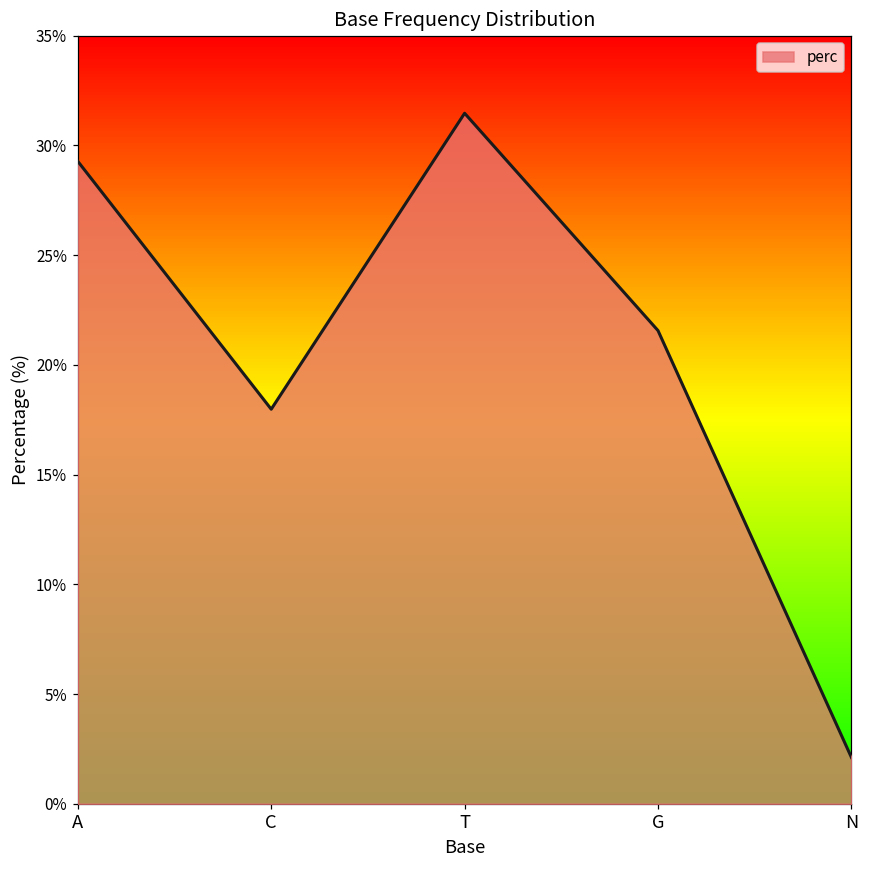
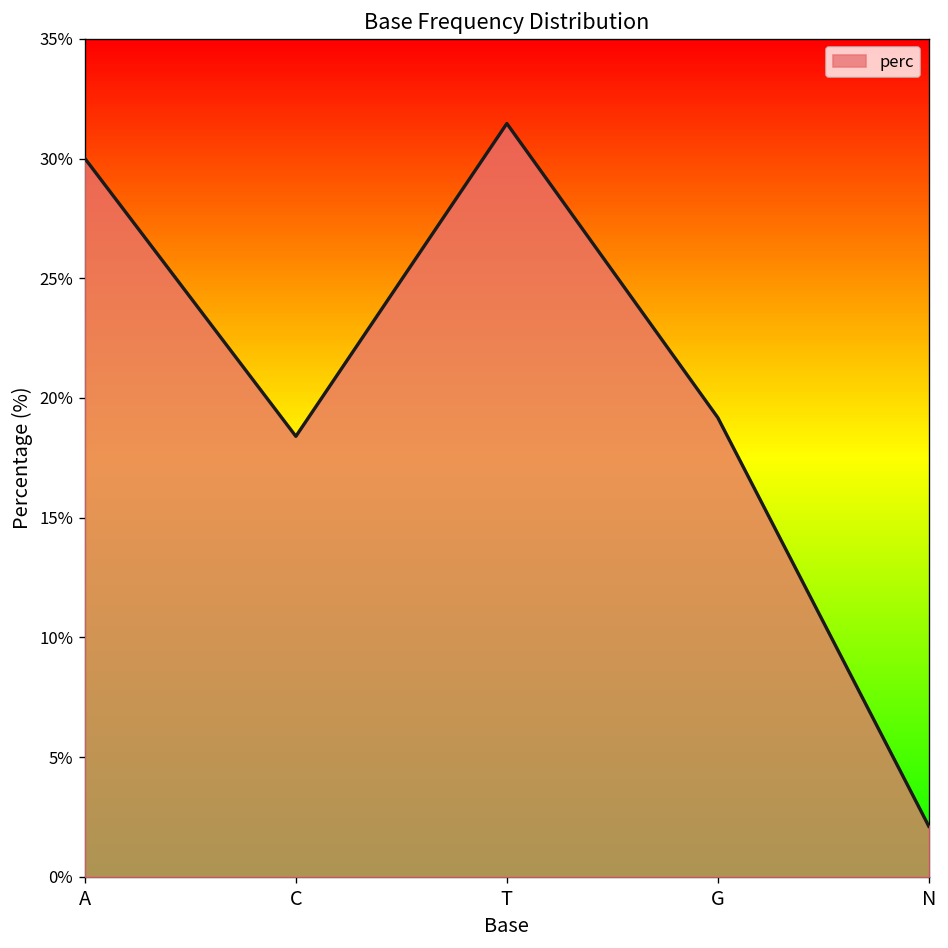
A: 29.3% -> 30.0%
C: 18.0% -> 18.4%
G: 21.6% -> 19.2%
